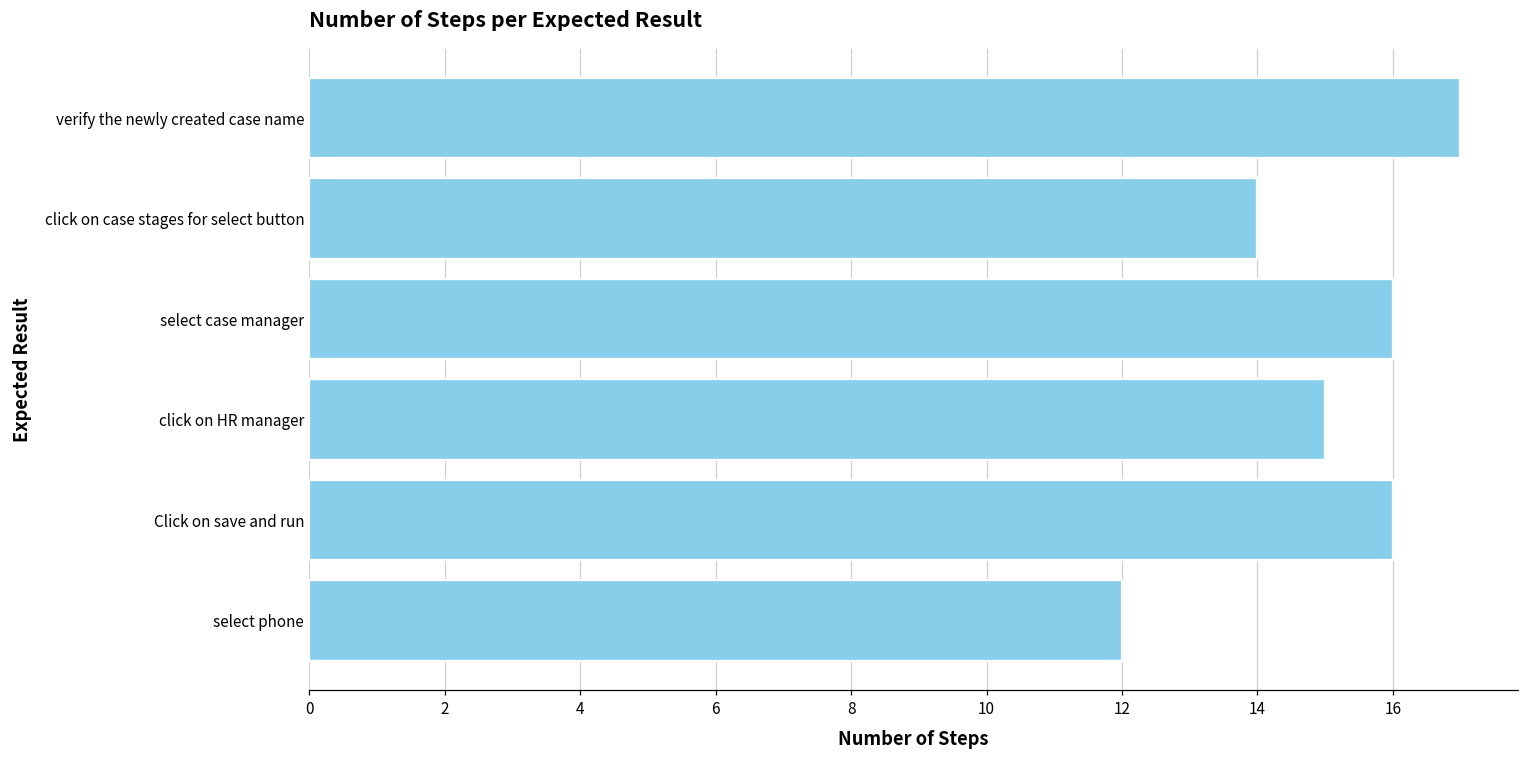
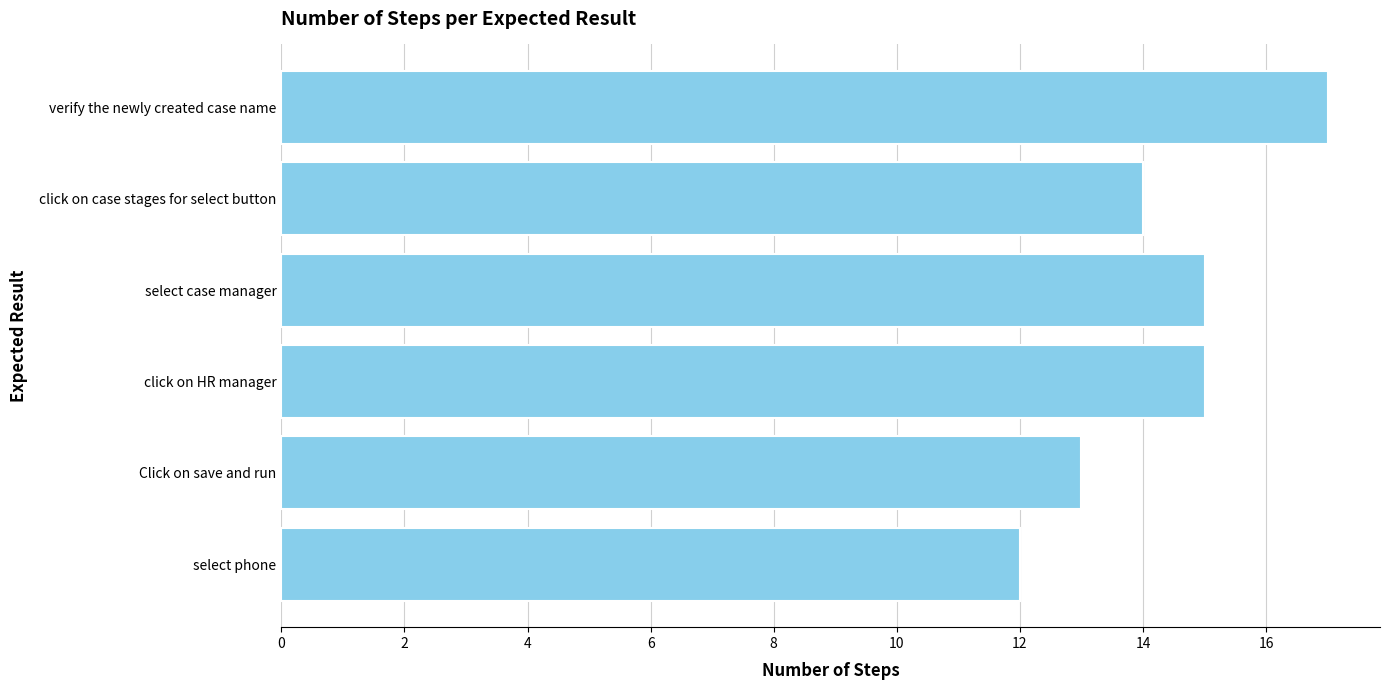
select case manager: 16 -> 15
Click on save and run: 16 -> 13
